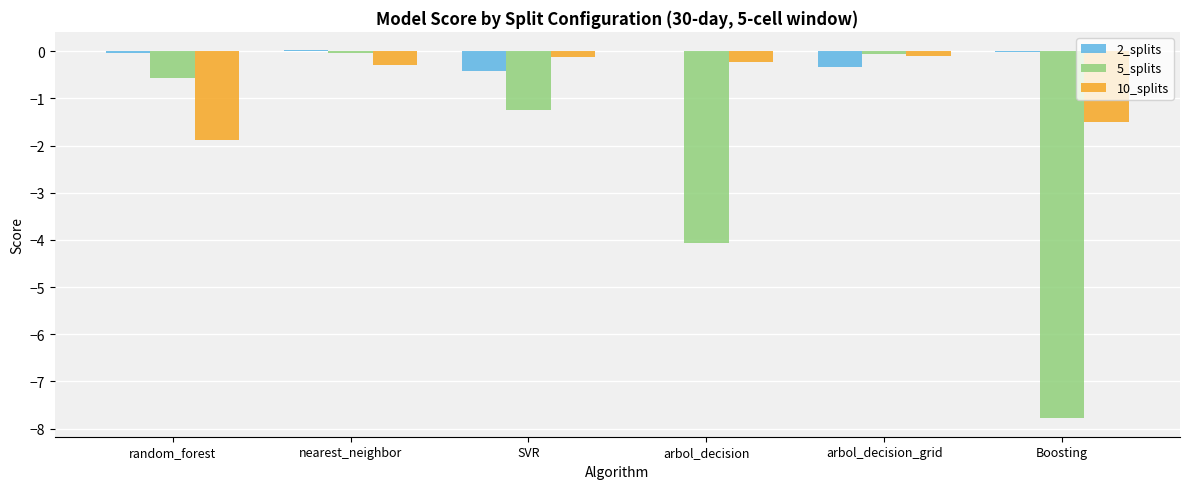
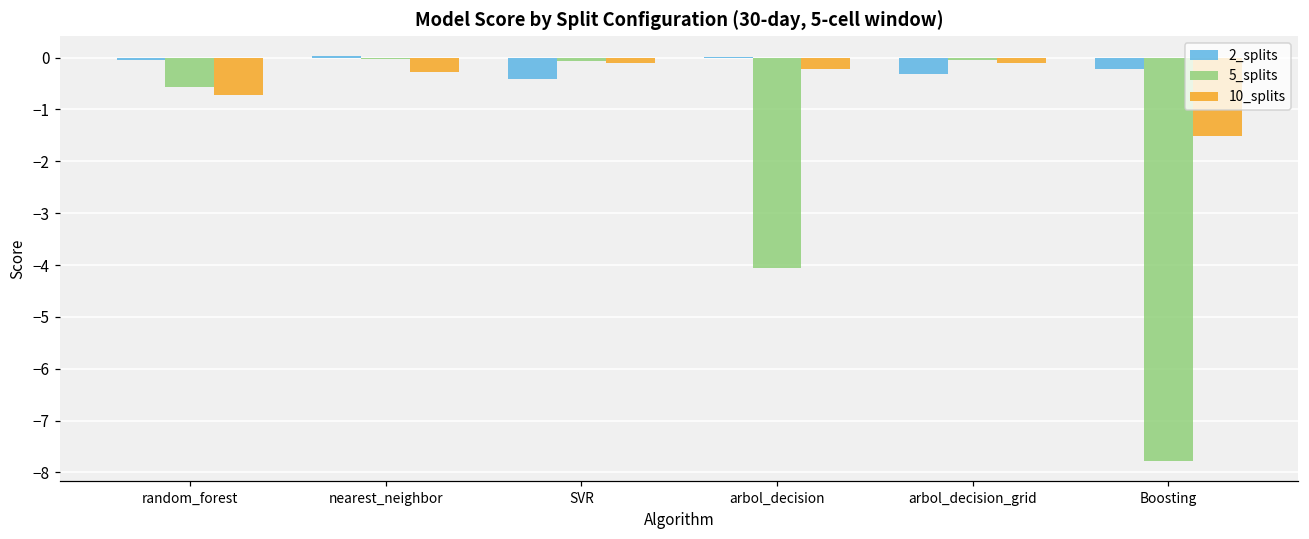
10_splits, random_forest: -1.9 -> -0.7
5_splits, SVR: -1.3 -> -0.1
2_splits, Boosting: 0.0 -> -0.2
